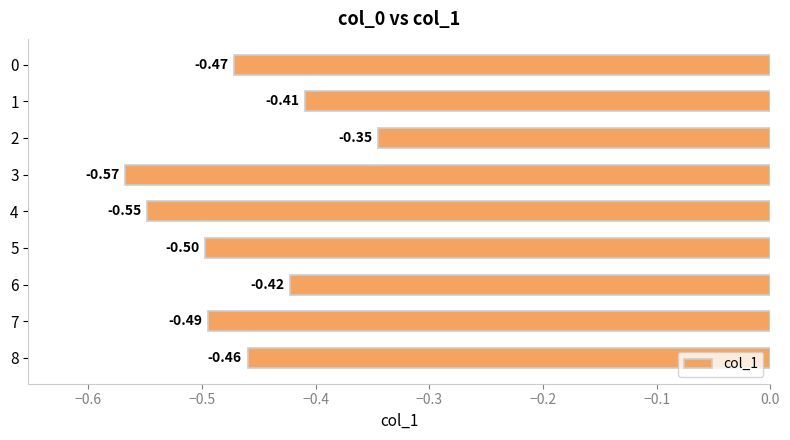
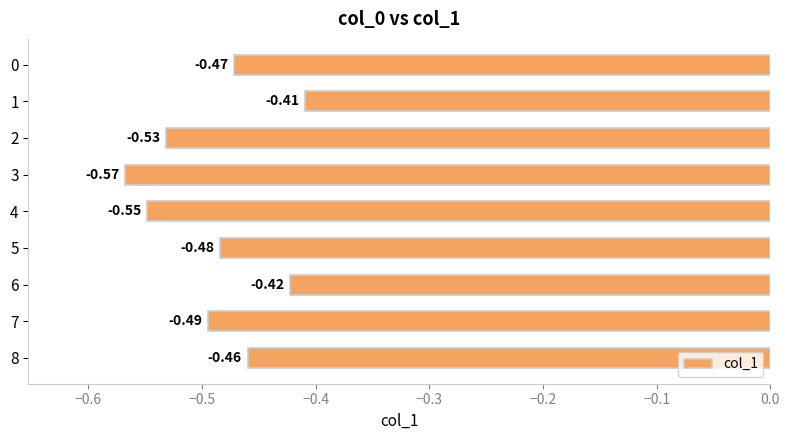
2: -0.35 -> -0.53
5: -0.50 -> -0.48
